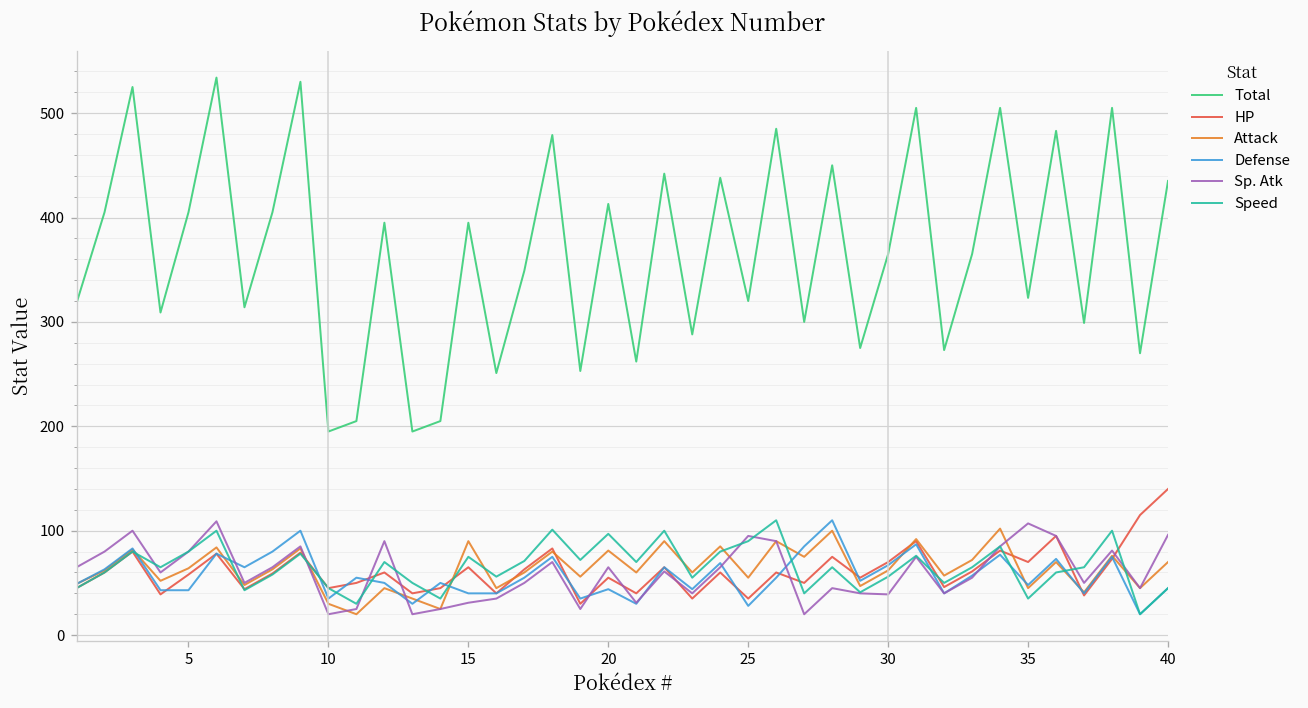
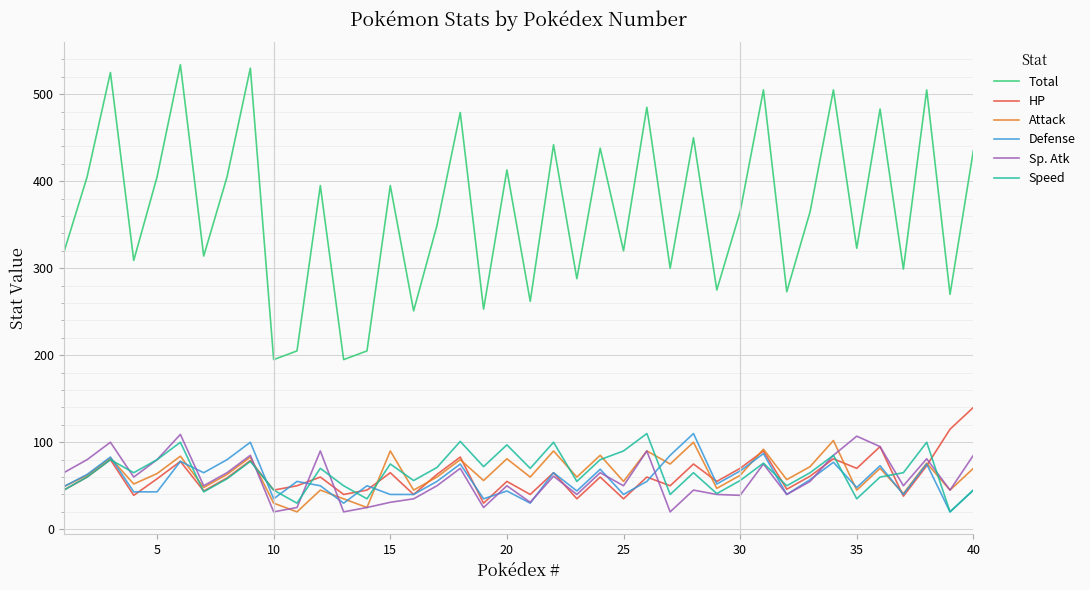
Sp. Atk, 20: 70 -> 50
Defense, 25: 30 -> 40
Sp. Atk, 25: 100 -> 50
Sp. Atk, 40: 100 -> 90
